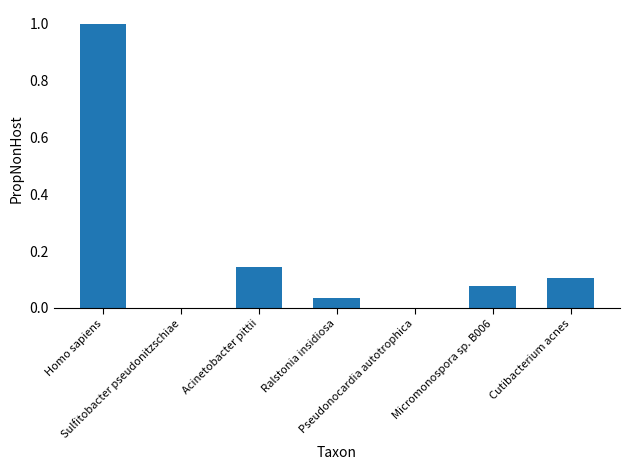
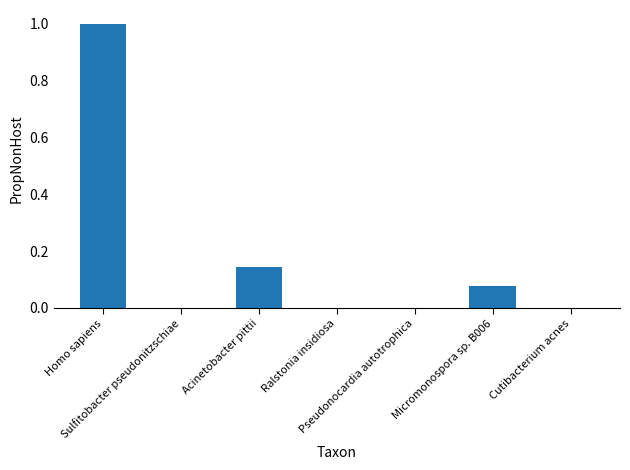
Ralstonia insidiosa: 0.04 -> 0.00
Cutibacterium acnes: 0.11 -> 0.00
